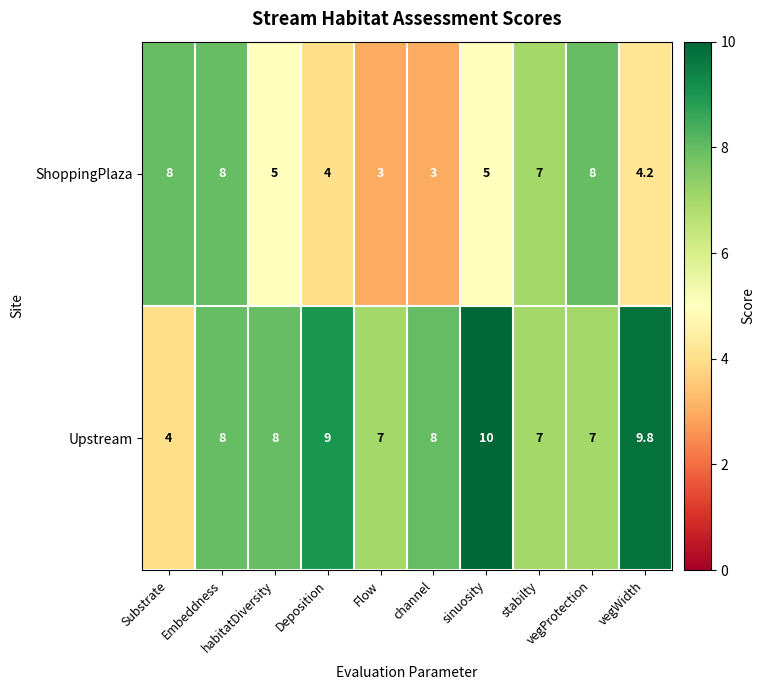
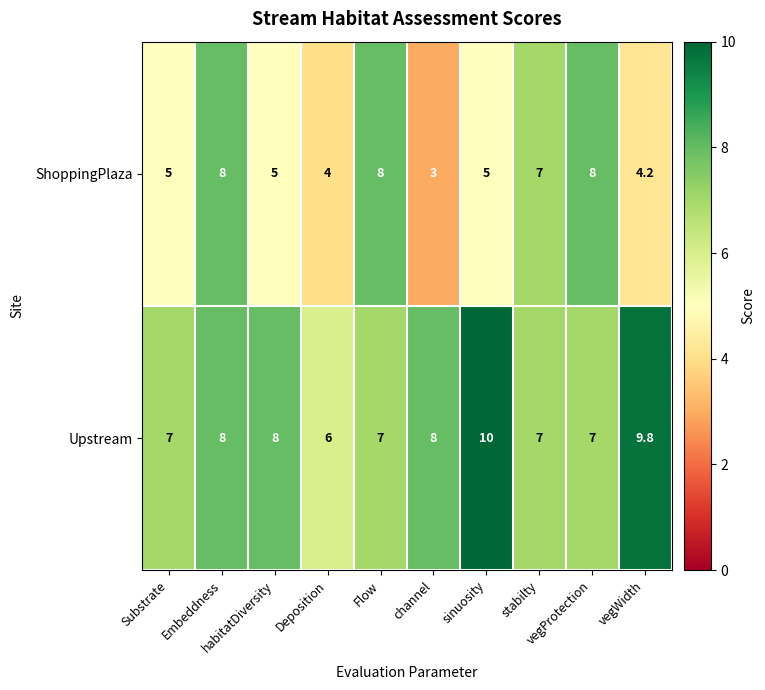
ShoppingPlaza, Substrate: 8 -> 5
ShoppingPlaza, Flow: 3 -> 8
Upstream, Substrate: 4 -> 7
Upstream, Deposition: 9 -> 6
